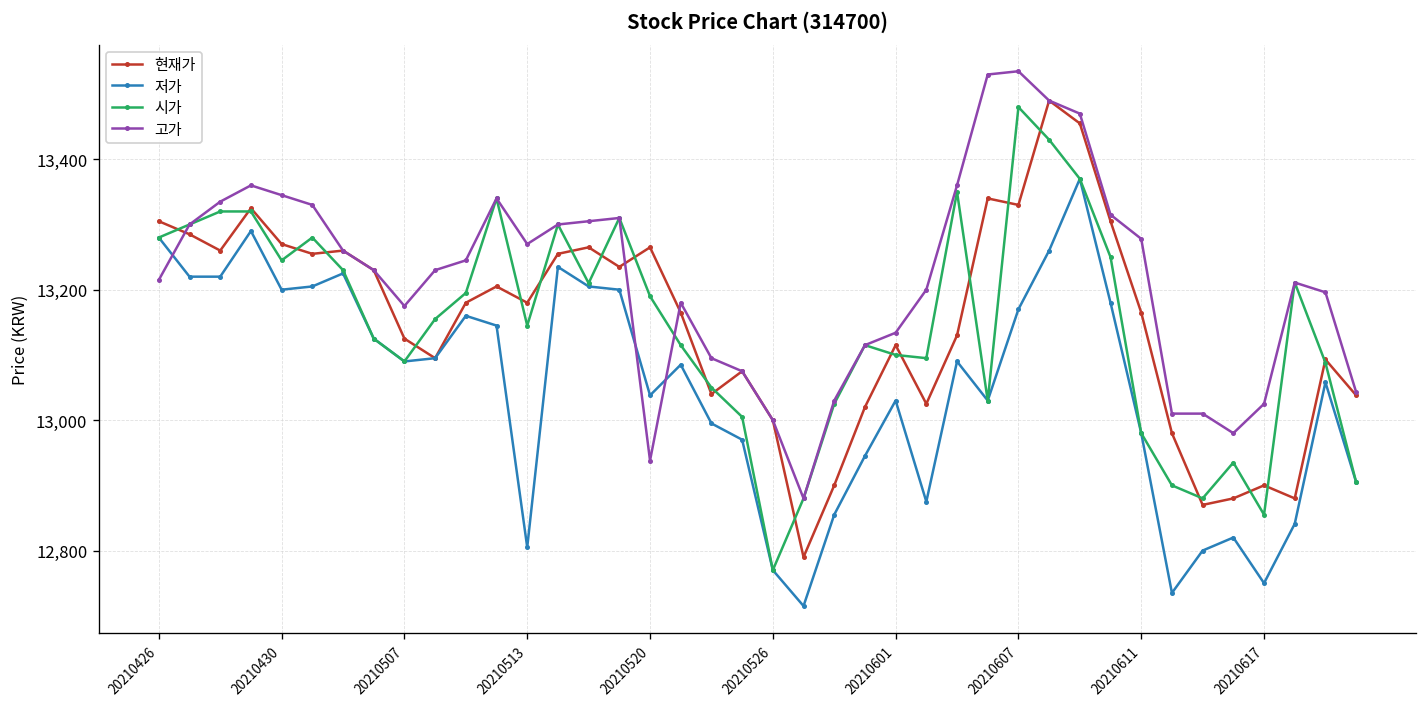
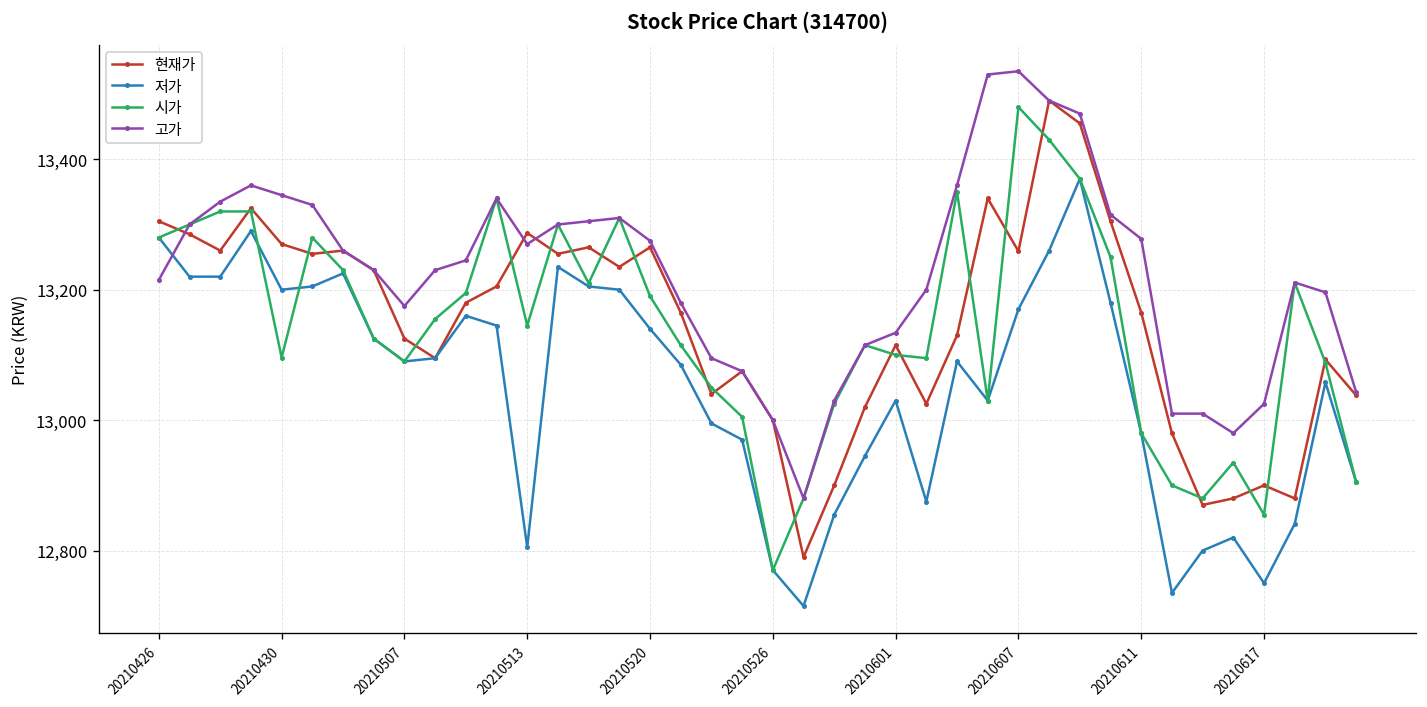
시가, 20210430: 13,250 -> 13,100
현재가, 20210513: 13,180 -> 13,290
저가, 20210520: 13,040 -> 13,140
고가, 20210520: 12,940 -> 13,280
현재가, 20210607: 13,330 -> 13,260
